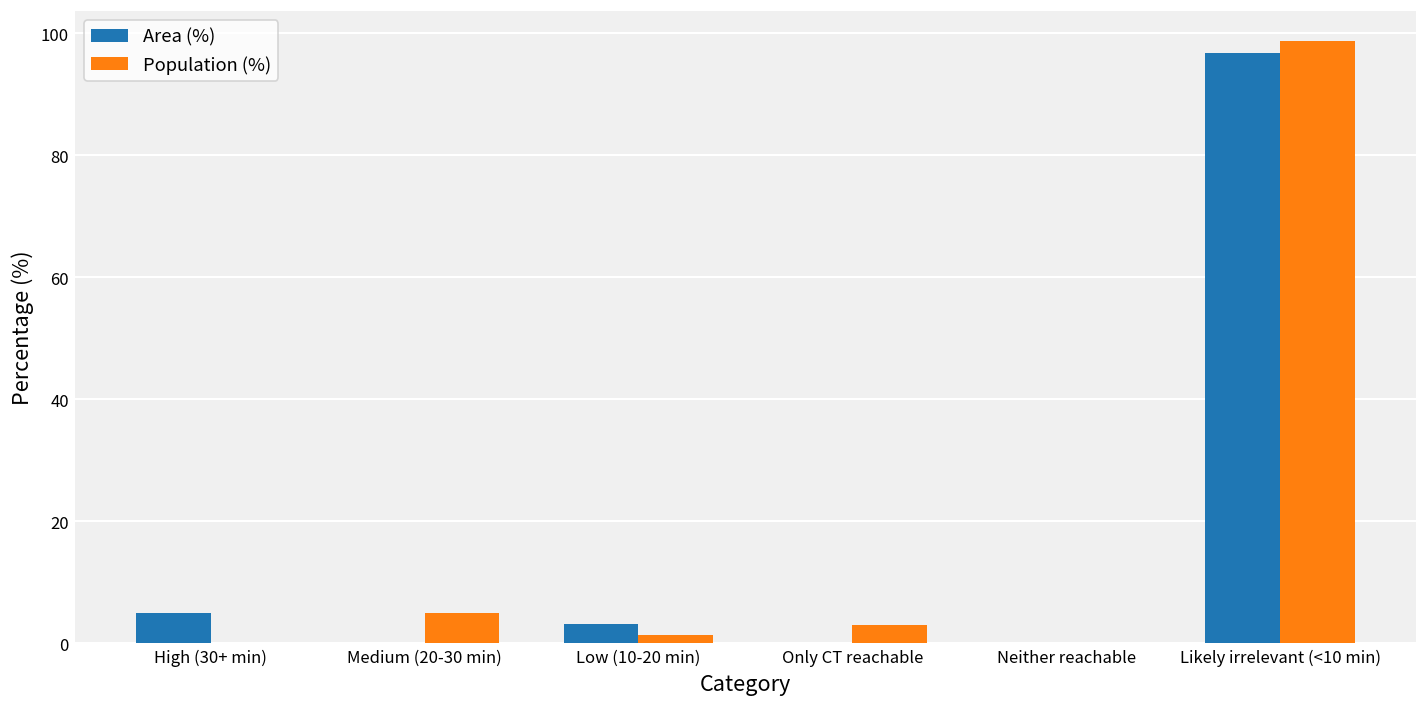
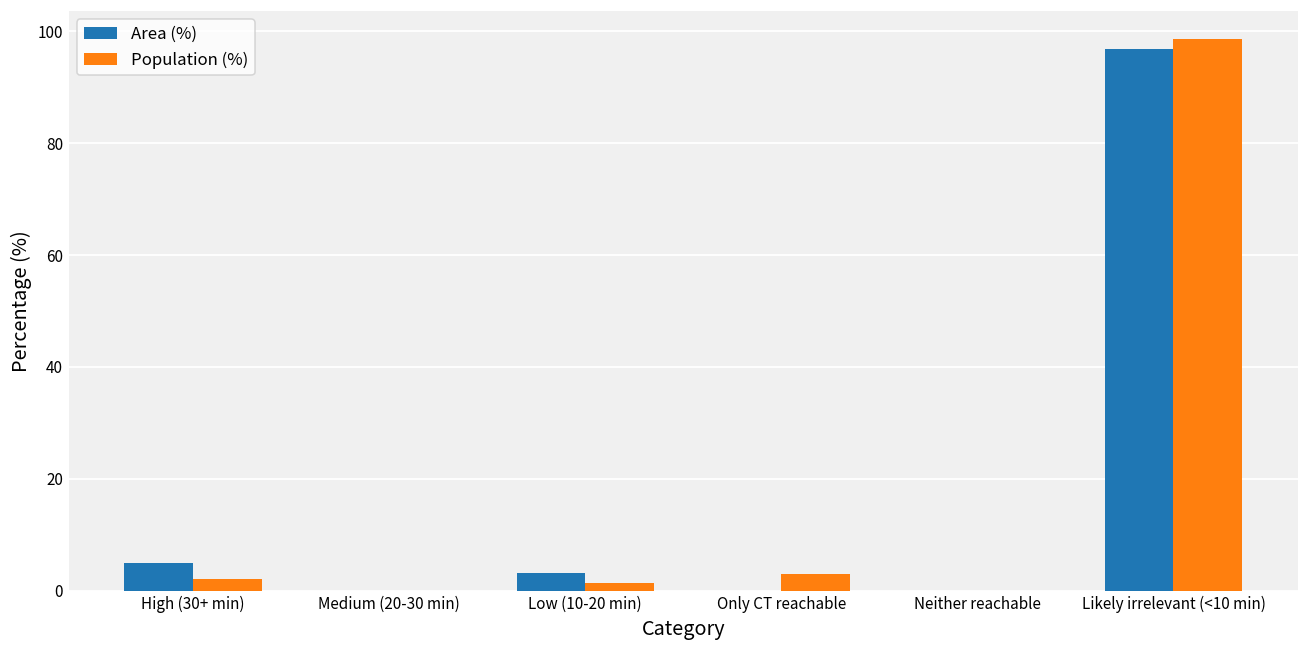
Population (%), High (30+ min): 0 -> 2
Population (%), Medium (20-30 min): 5 -> 0
